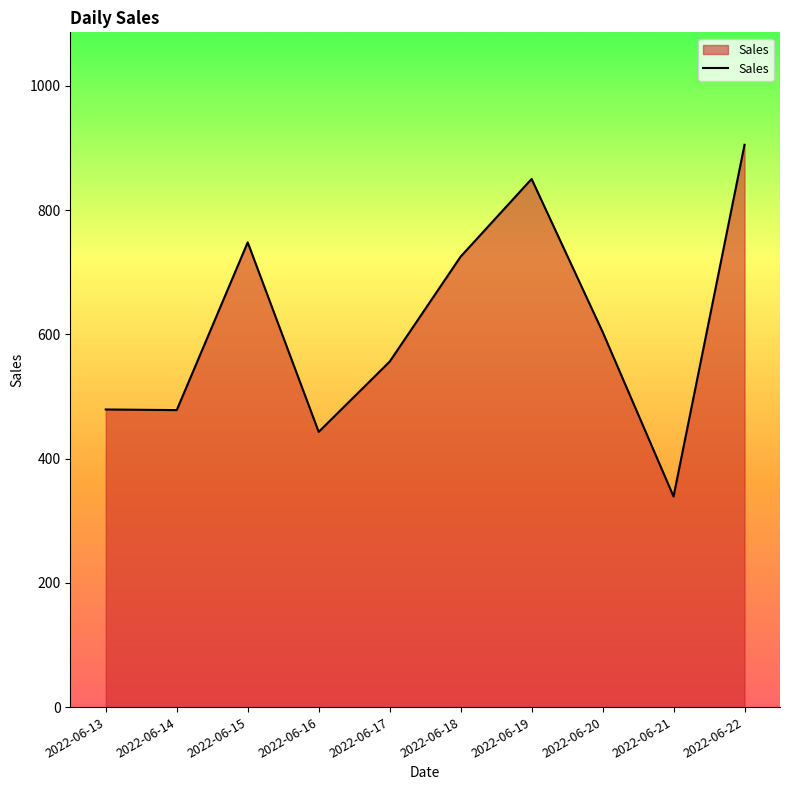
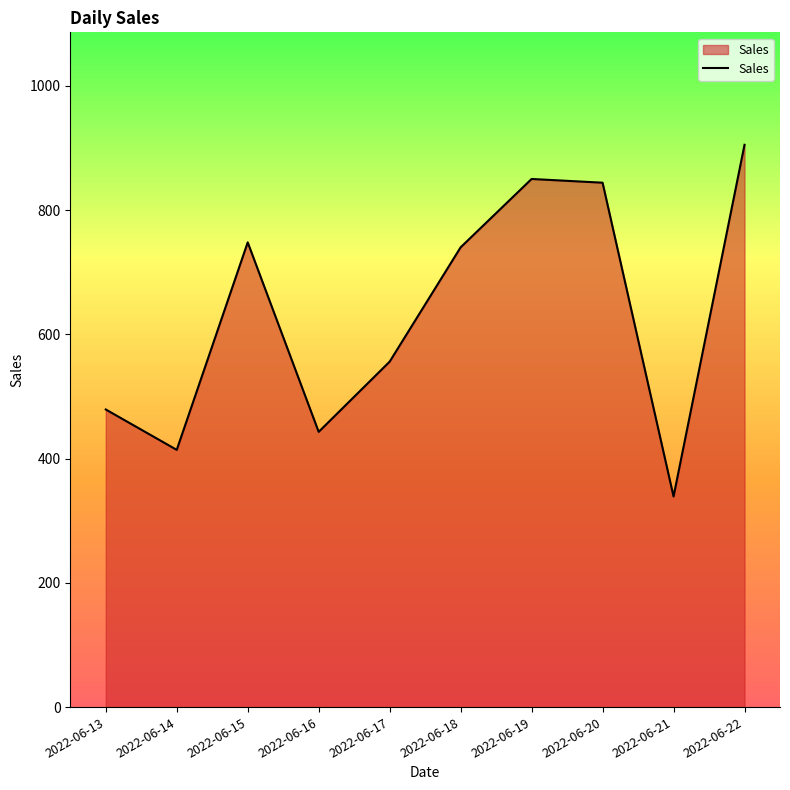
2022-06-14: 480 -> 410
2022-06-18: 730 -> 740
2022-06-20: 600 -> 840
